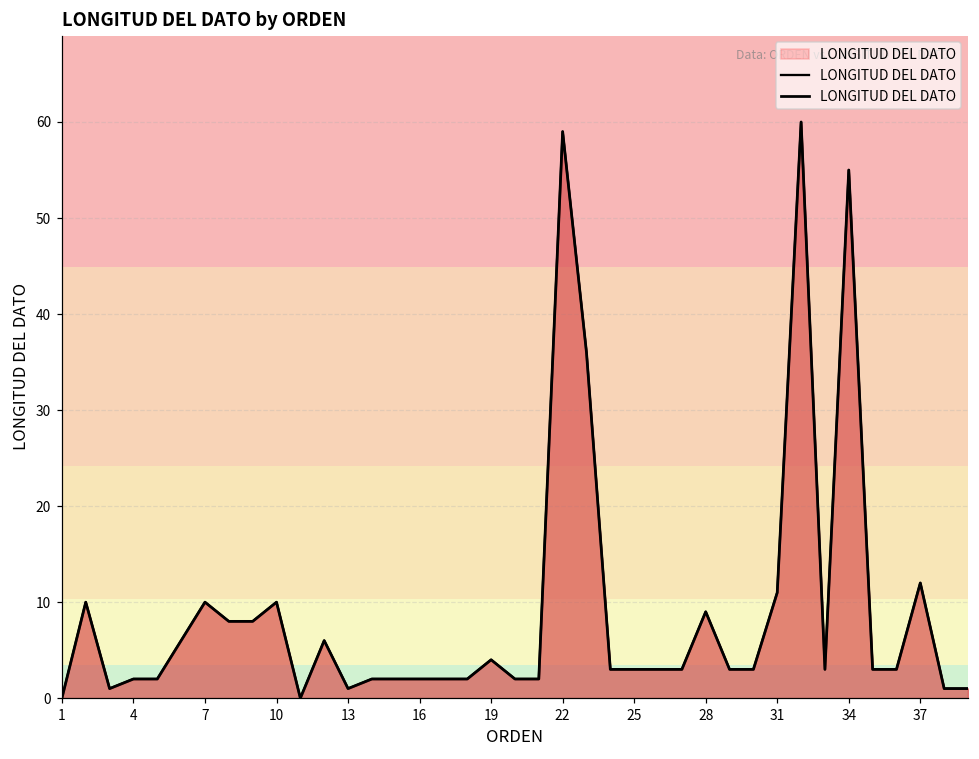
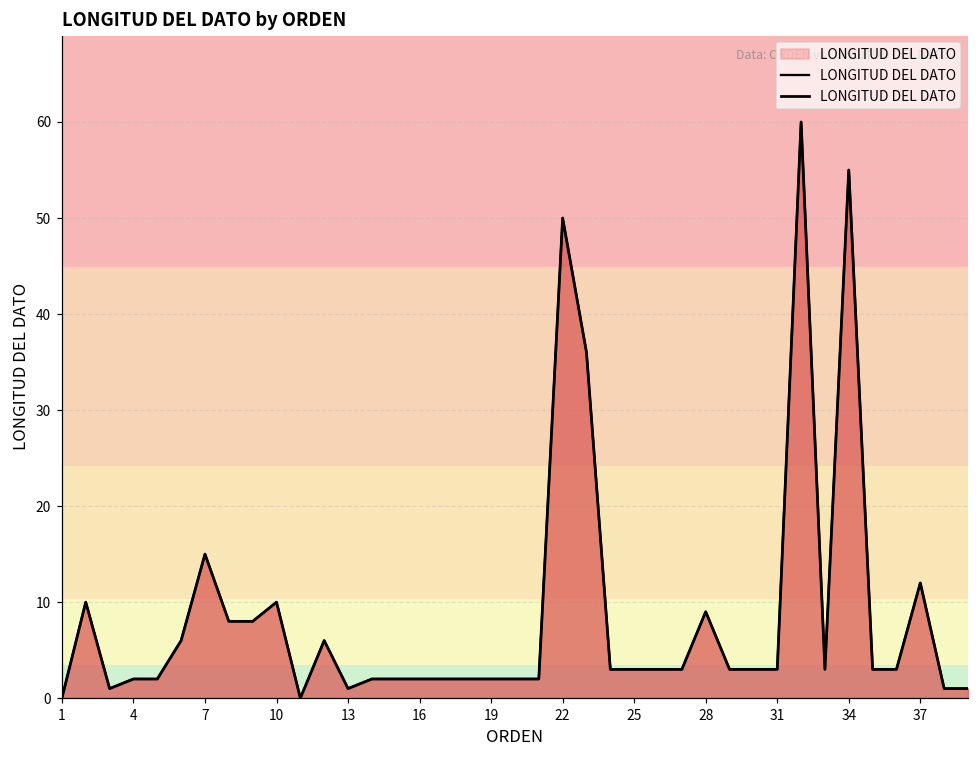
7: 10 -> 15
19: 4 -> 2
22: 59 -> 50
31: 11 -> 3
